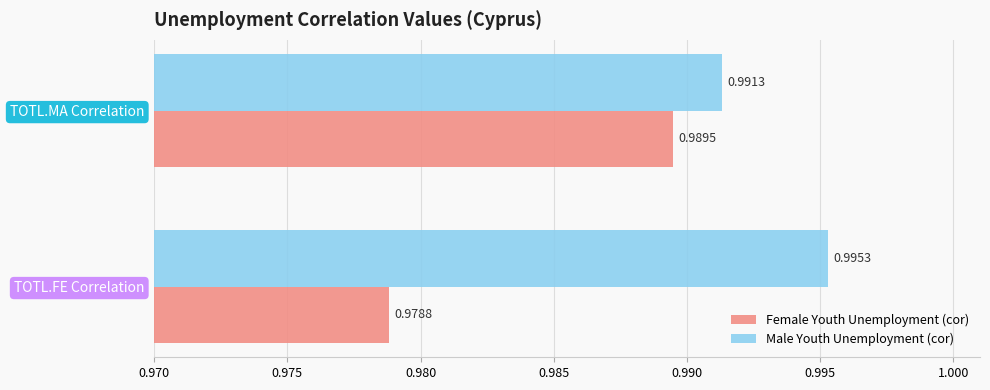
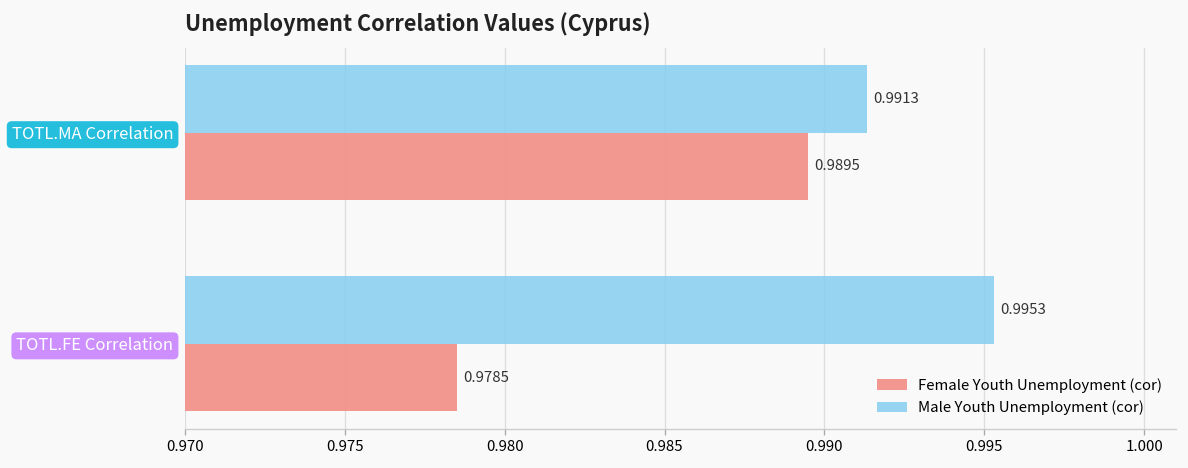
Female Youth Unemployment (cor), TOTL.FE Correlation: 0.9788 -> 0.9785
